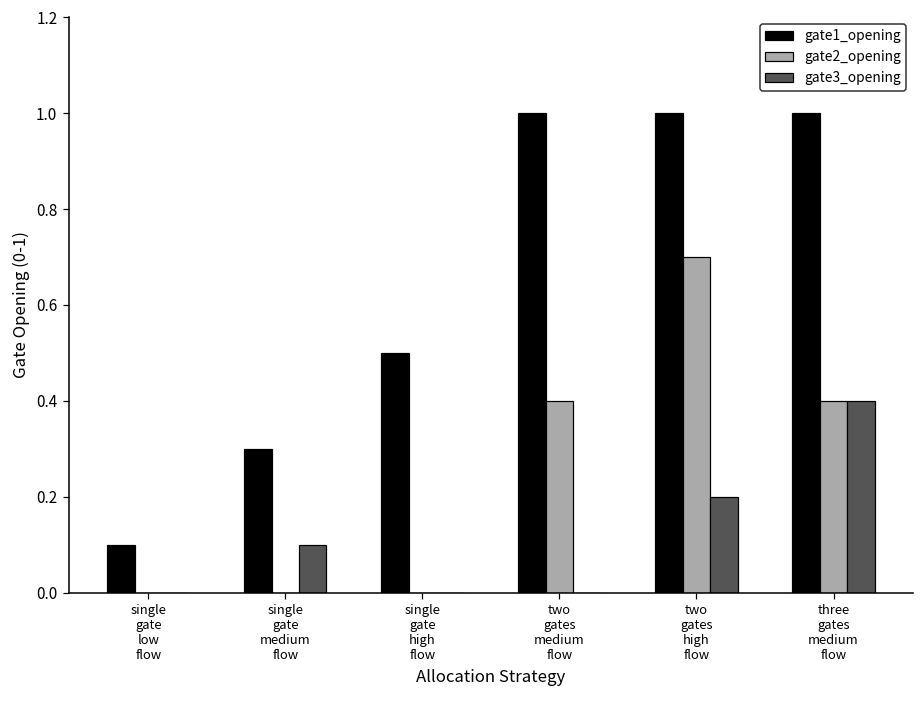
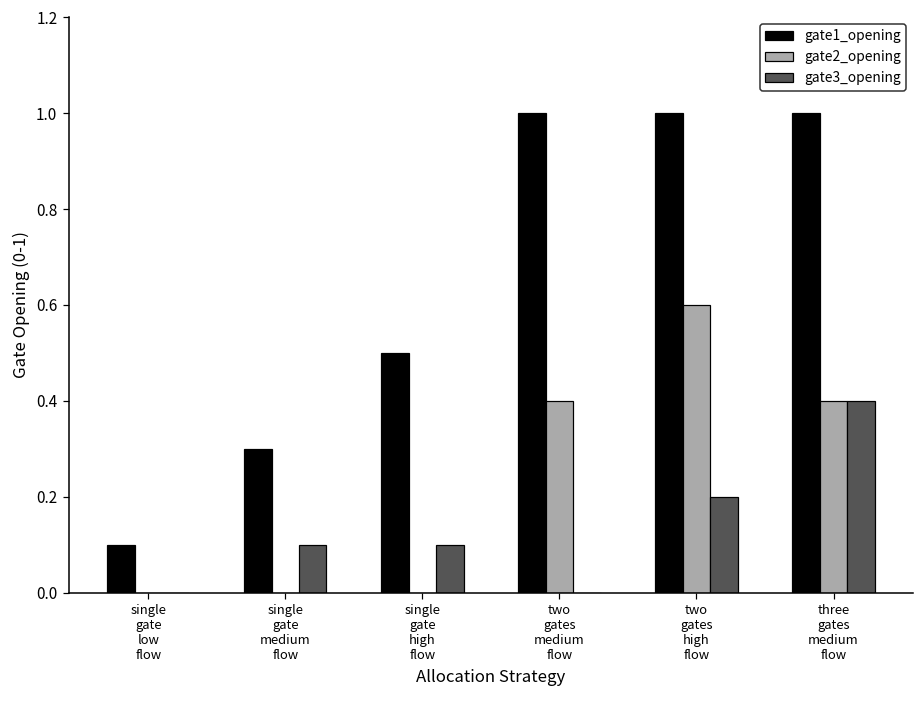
gate3_opening, single gate high flow: 0.0 -> 0.1
gate2_opening, two gates high flow: 0.7 -> 0.6
